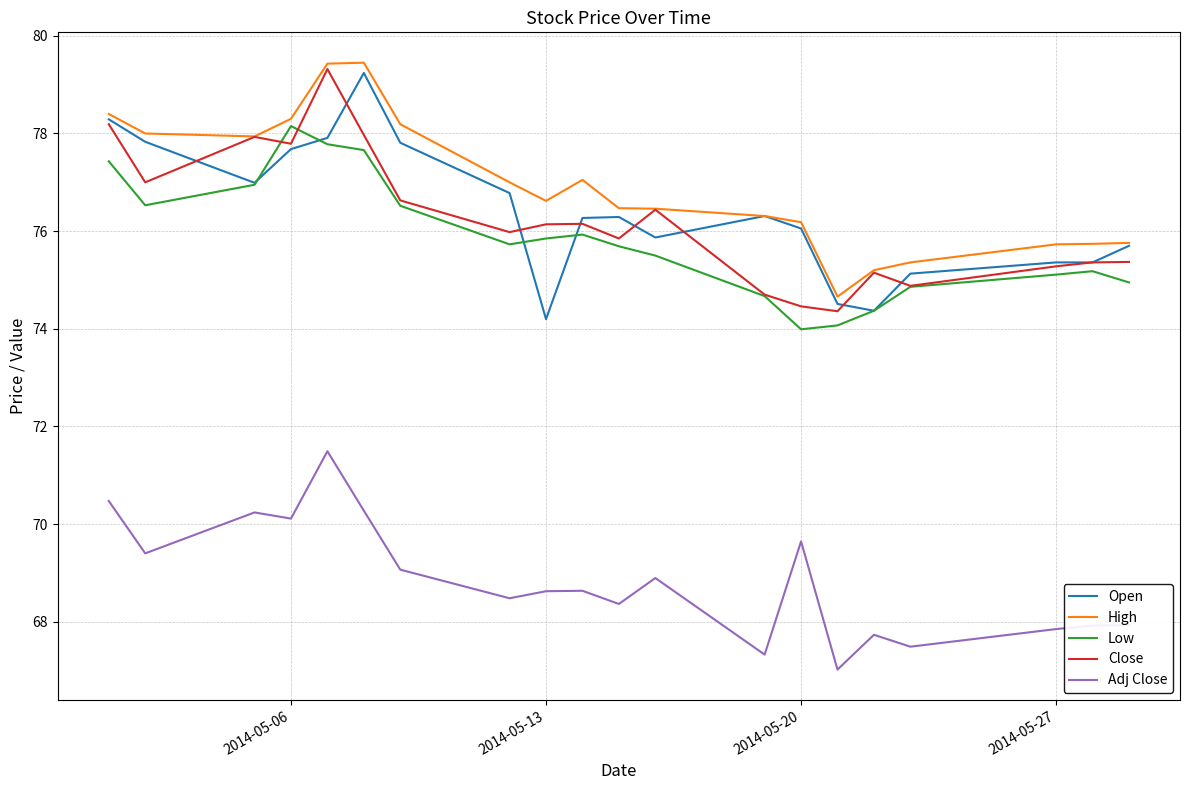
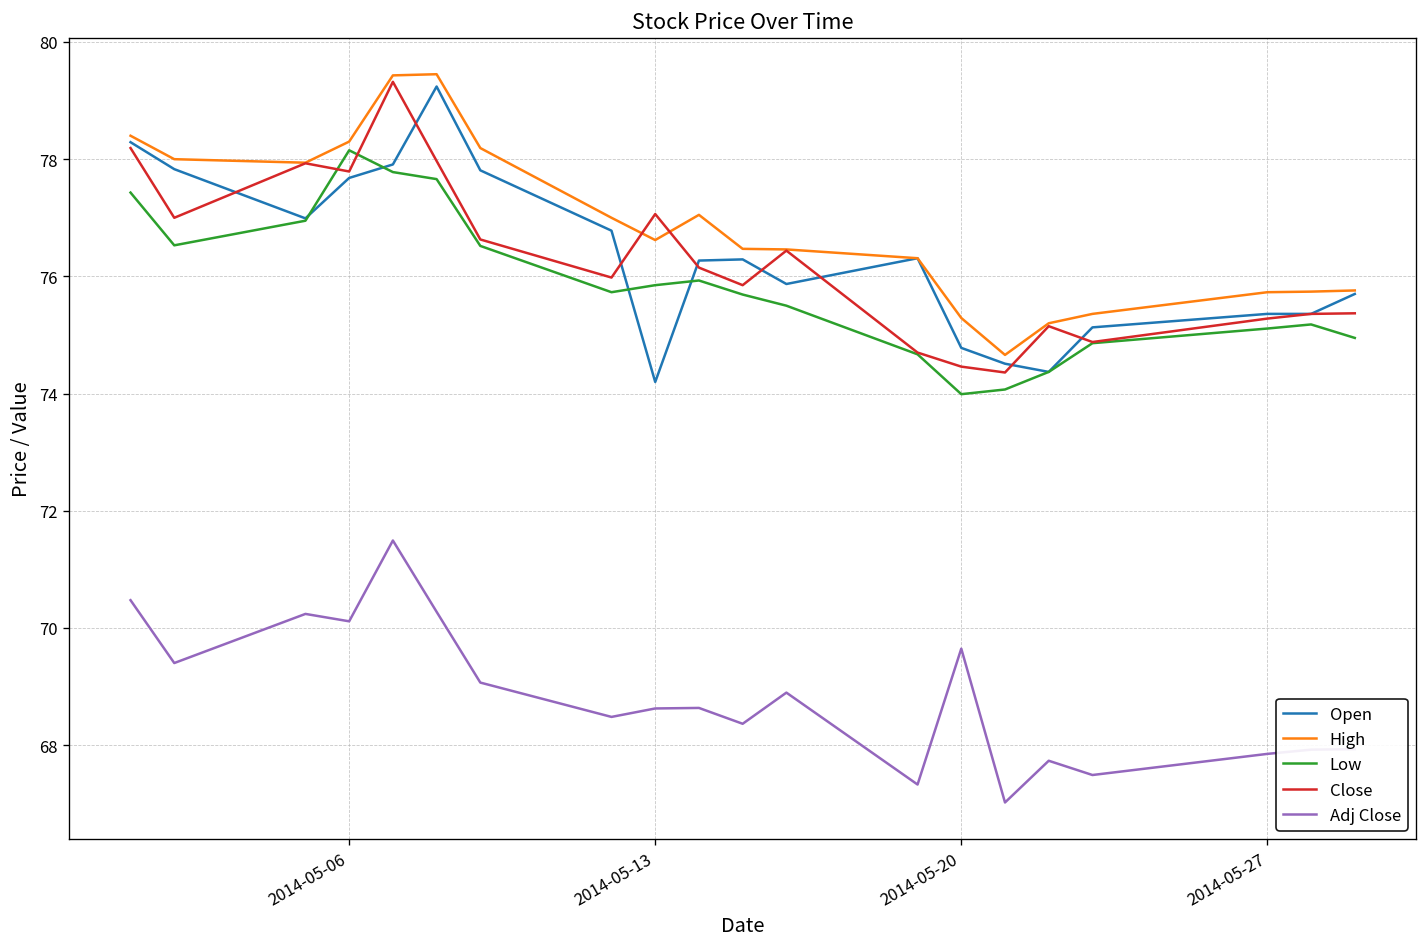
Close, 2014-05-13: 76.1 -> 77.1
Open, 2014-05-20: 76.1 -> 74.8
High, 2014-05-20: 76.2 -> 75.3
